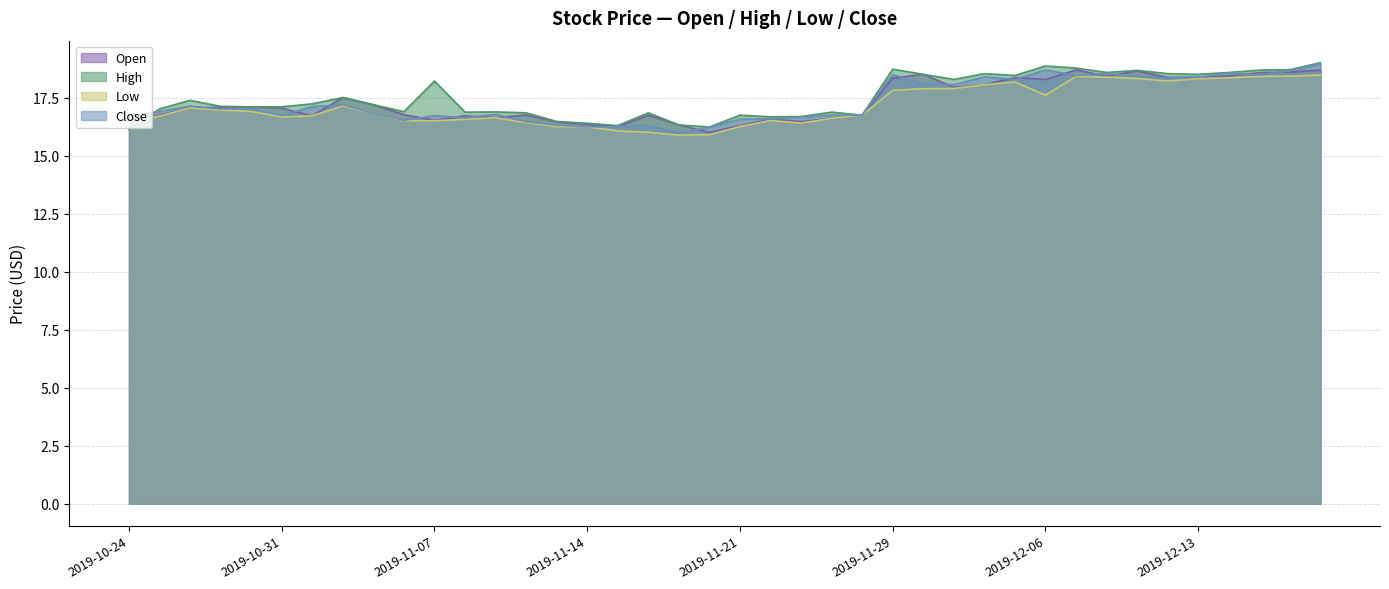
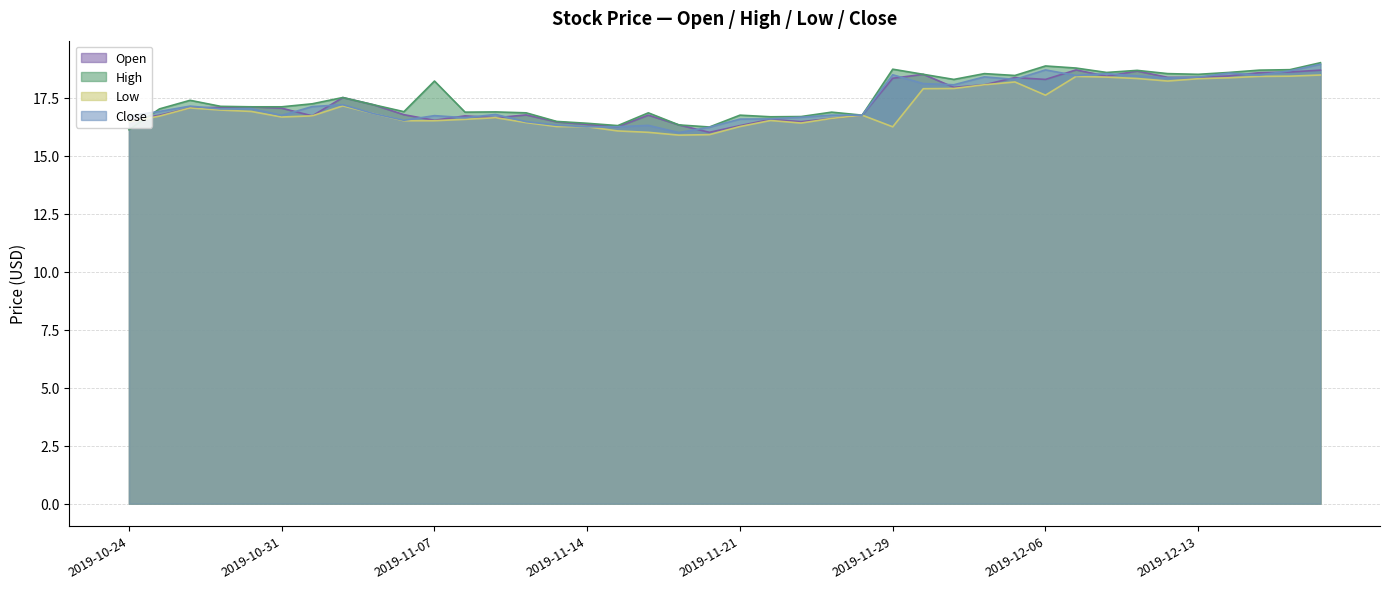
Low, 2019-11-29: 17.8 -> 16.2
